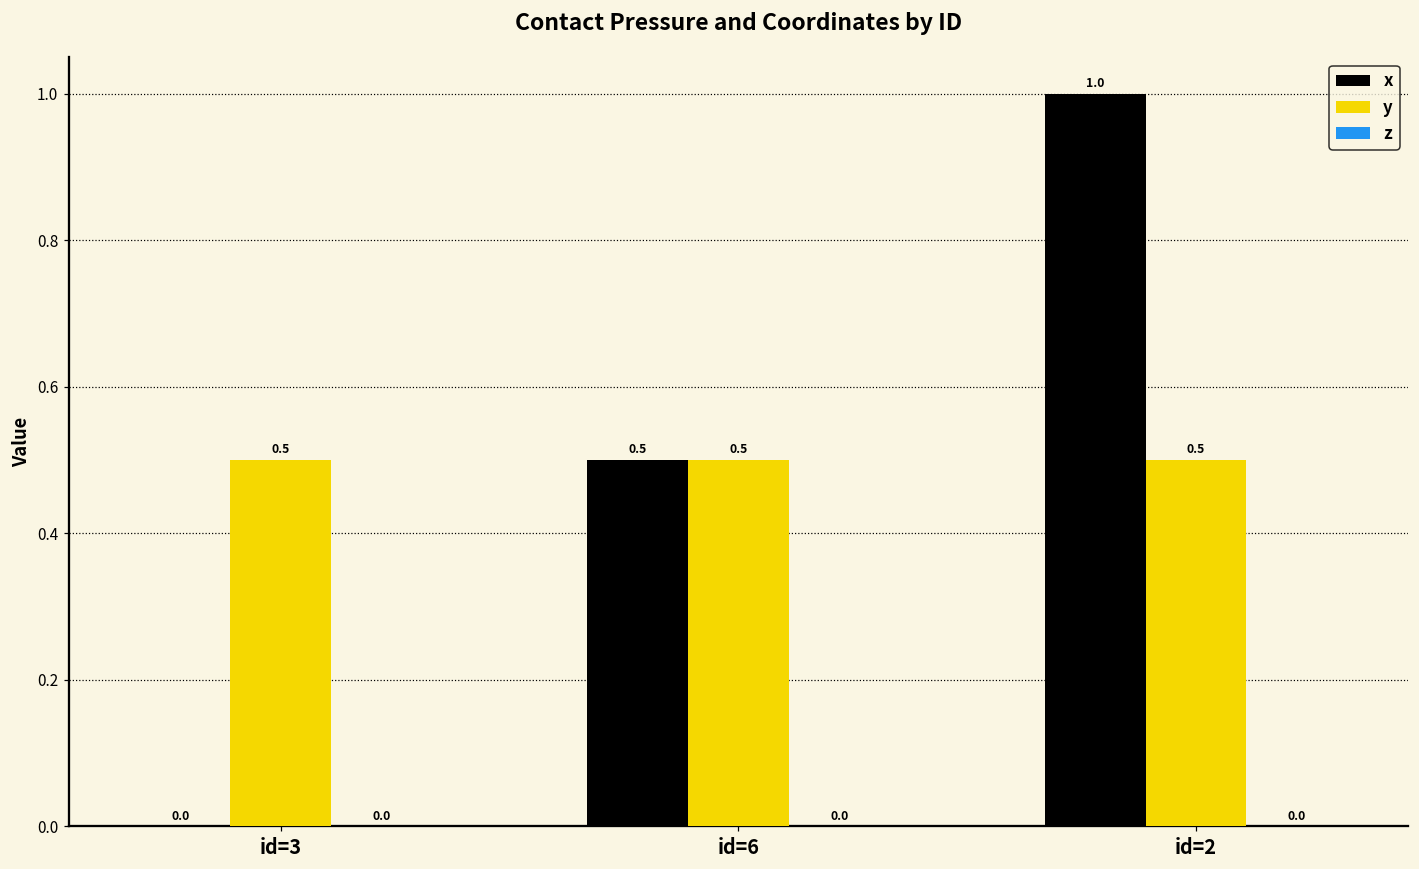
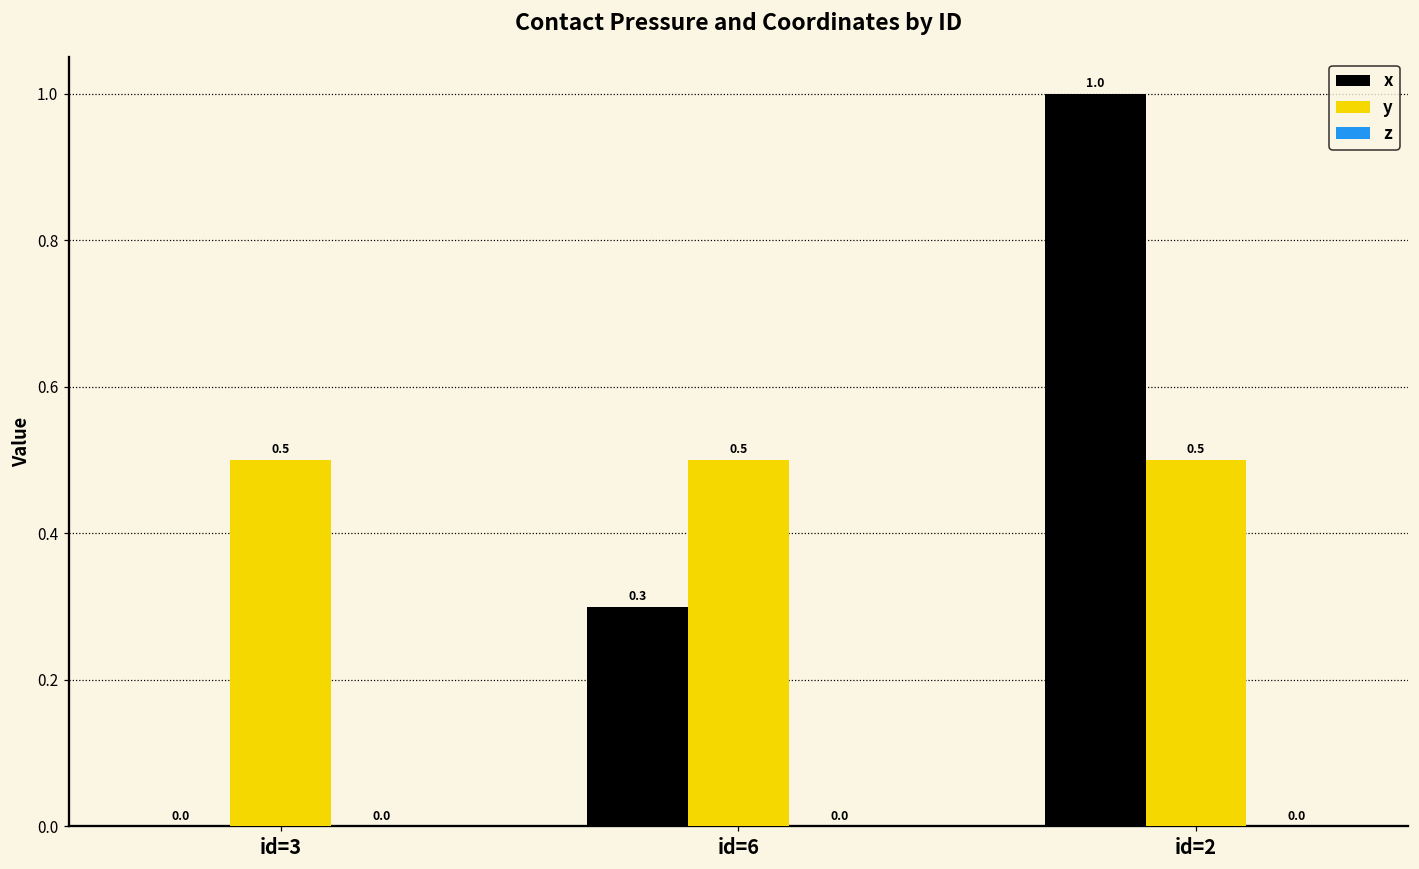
x, id=6: 0.5 -> 0.3
